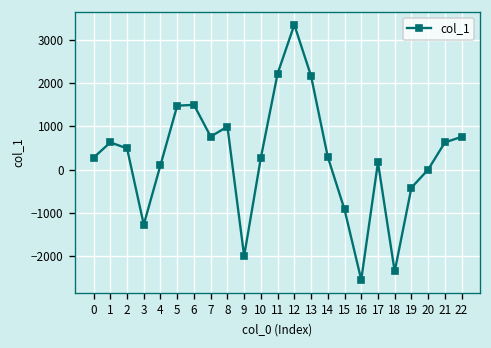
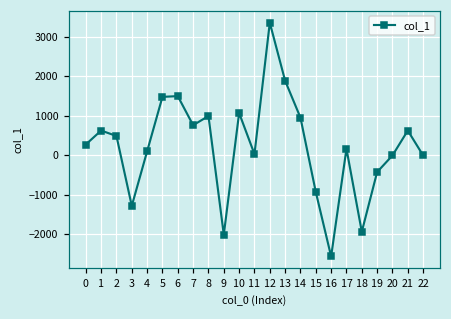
10: 300 -> 1100
11: 2200 -> 0
13: 2200 -> 1900
14: 300 -> 1000
18: -2400 -> -1900
22: 800 -> 0
